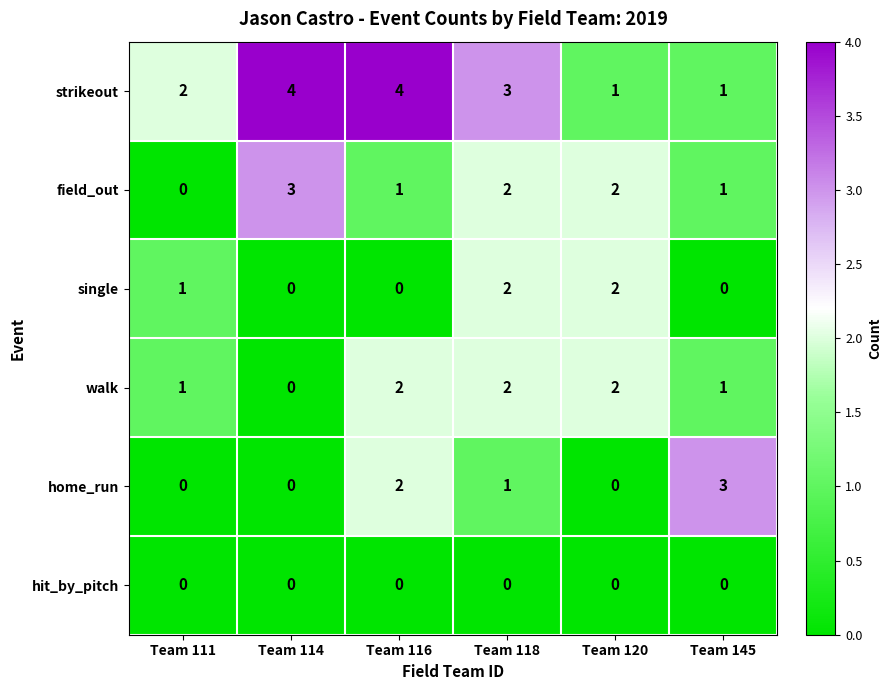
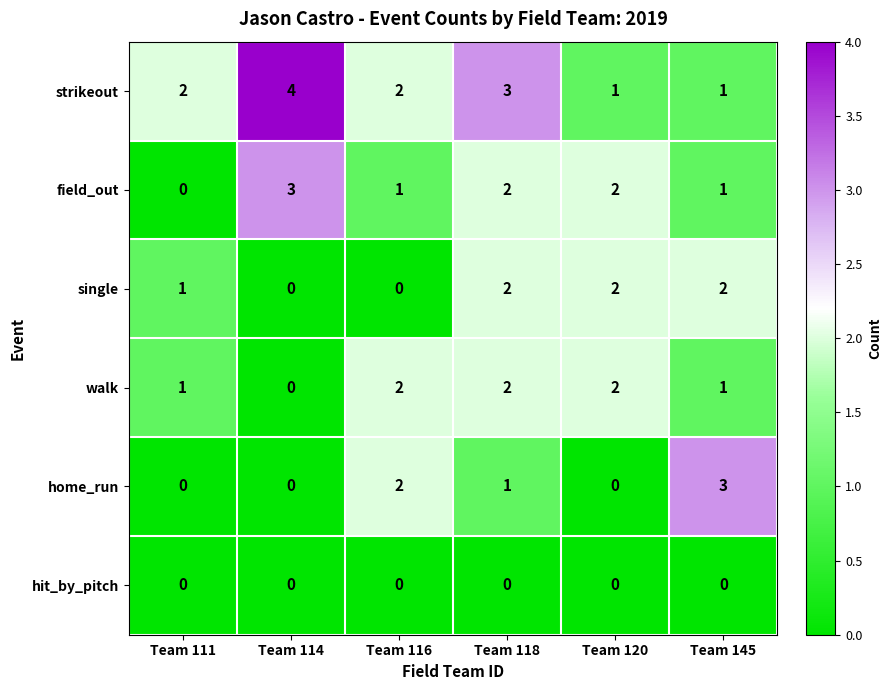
strikeout, Team 116: 4 -> 2
single, Team 145: 0 -> 2
